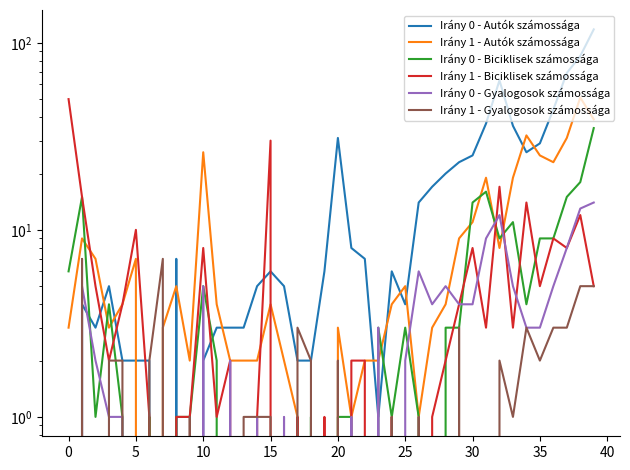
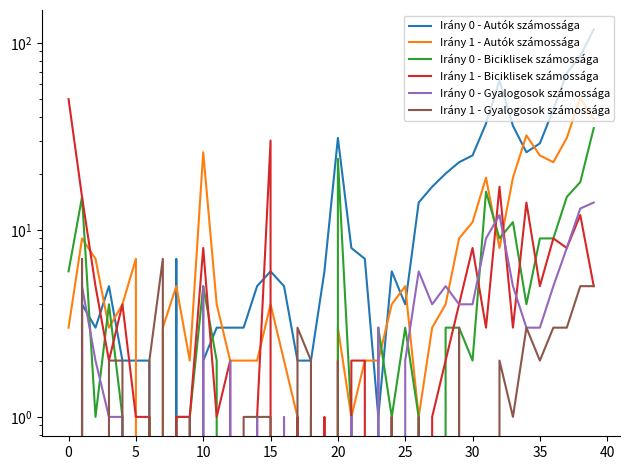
Irány 1 - Biciklisek számossága, 5: 10 -> 1
Irány 0 - Biciklisek számossága, 20: 1 -> 24
Irány 0 - Biciklisek számossága, 30: 14 -> 2
